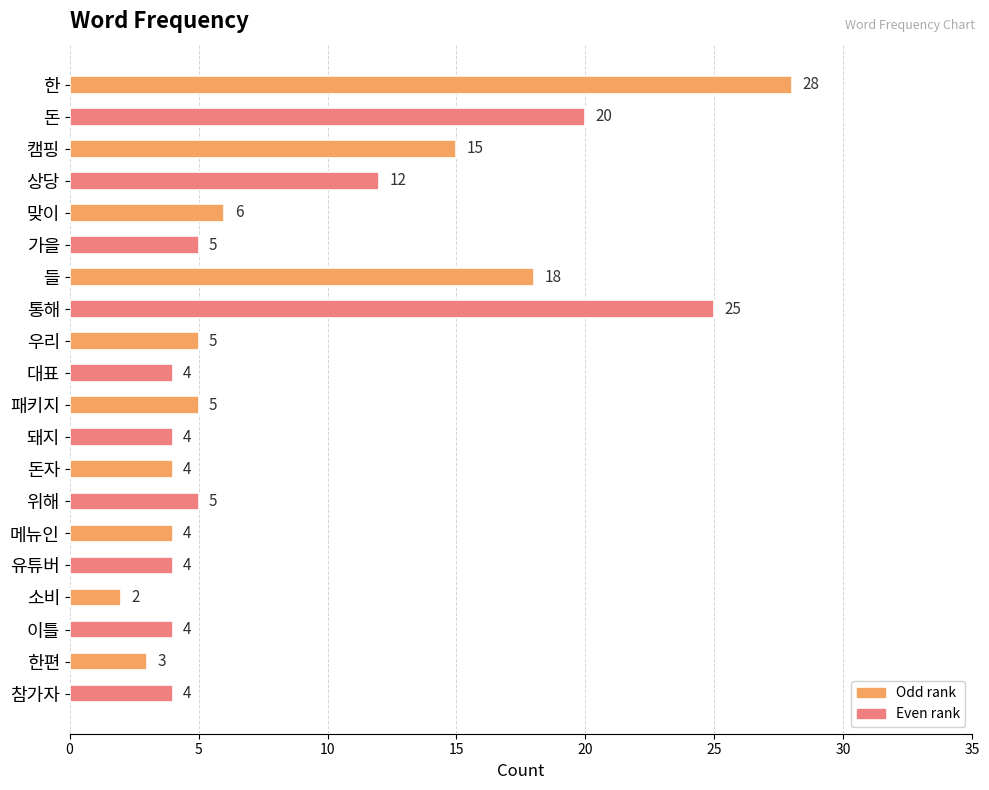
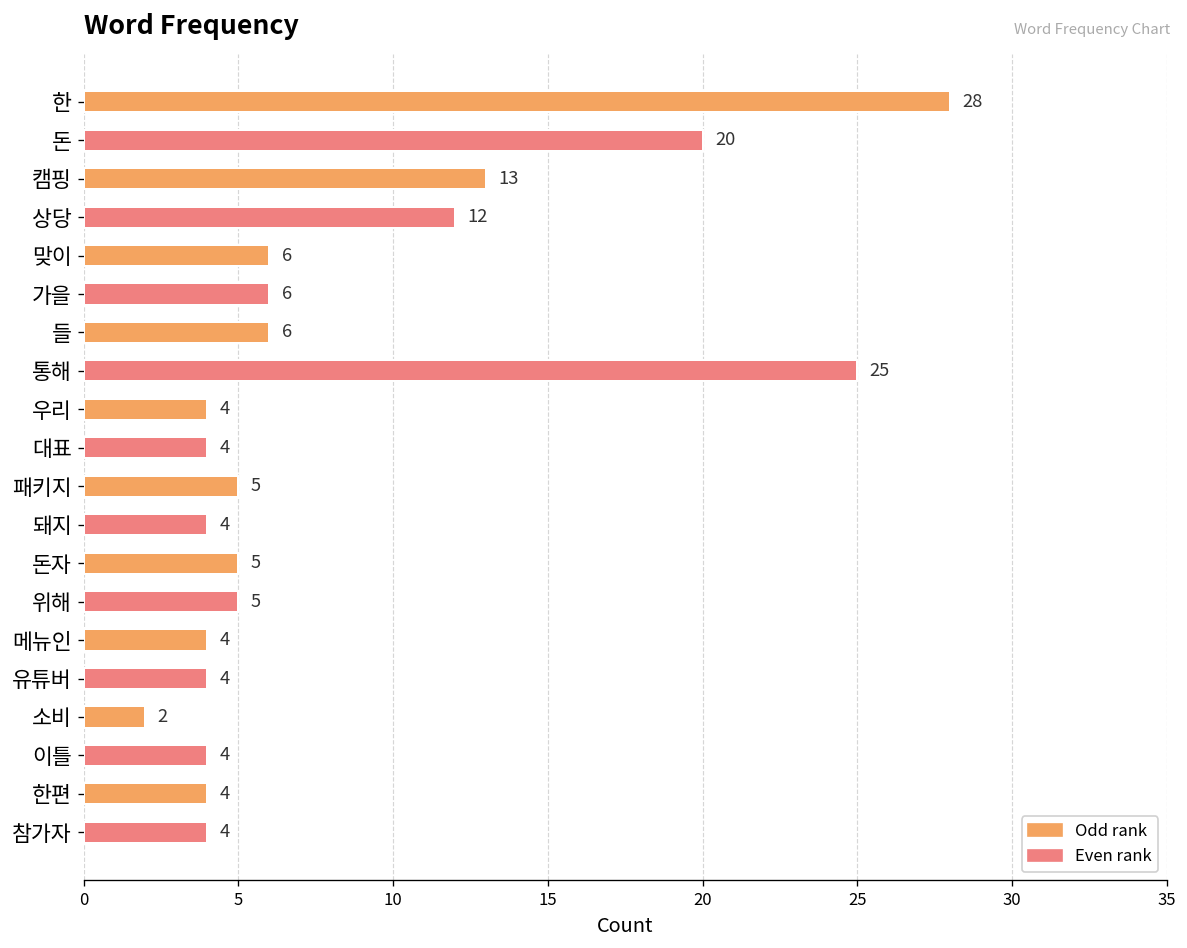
캠핑: 15 -> 13
가을: 5 -> 6
들: 18 -> 6
우리: 5 -> 4
돈자: 4 -> 5
한편: 3 -> 4
